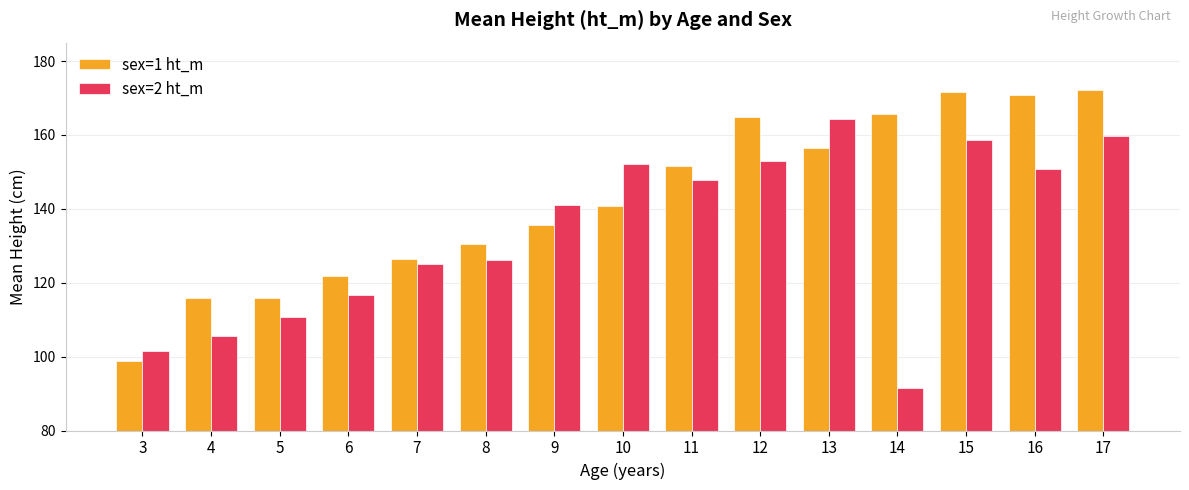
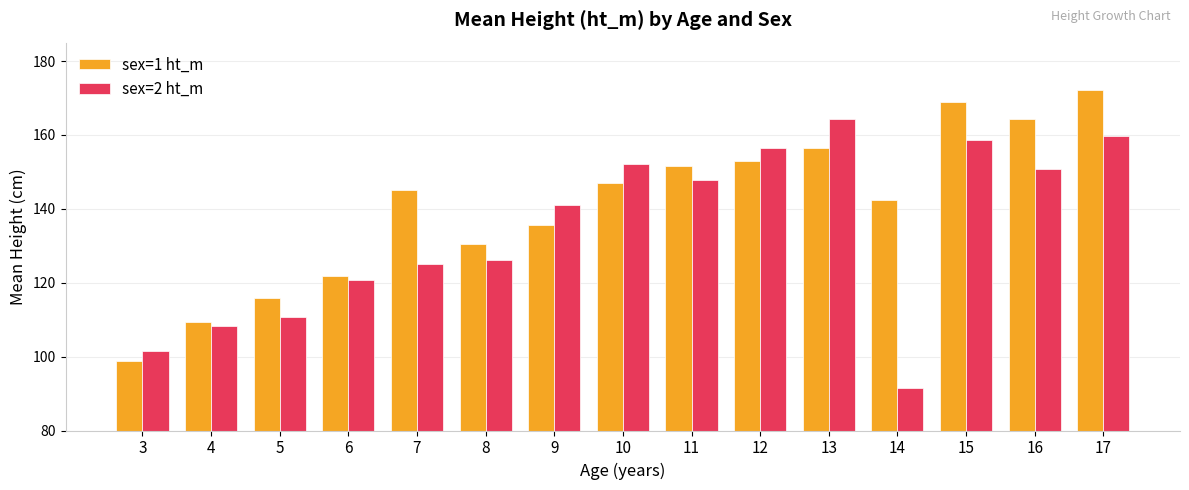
sex=1 ht_m, 4: 116 -> 109
sex=2 ht_m, 4: 106 -> 108
sex=2 ht_m, 6: 117 -> 121
sex=1 ht_m, 7: 126 -> 145
sex=1 ht_m, 10: 141 -> 147
sex=1 ht_m, 12: 165 -> 153
sex=2 ht_m, 12: 153 -> 156
sex=1 ht_m, 14: 166 -> 142
sex=1 ht_m, 15: 172 -> 169
sex=1 ht_m, 16: 171 -> 164
